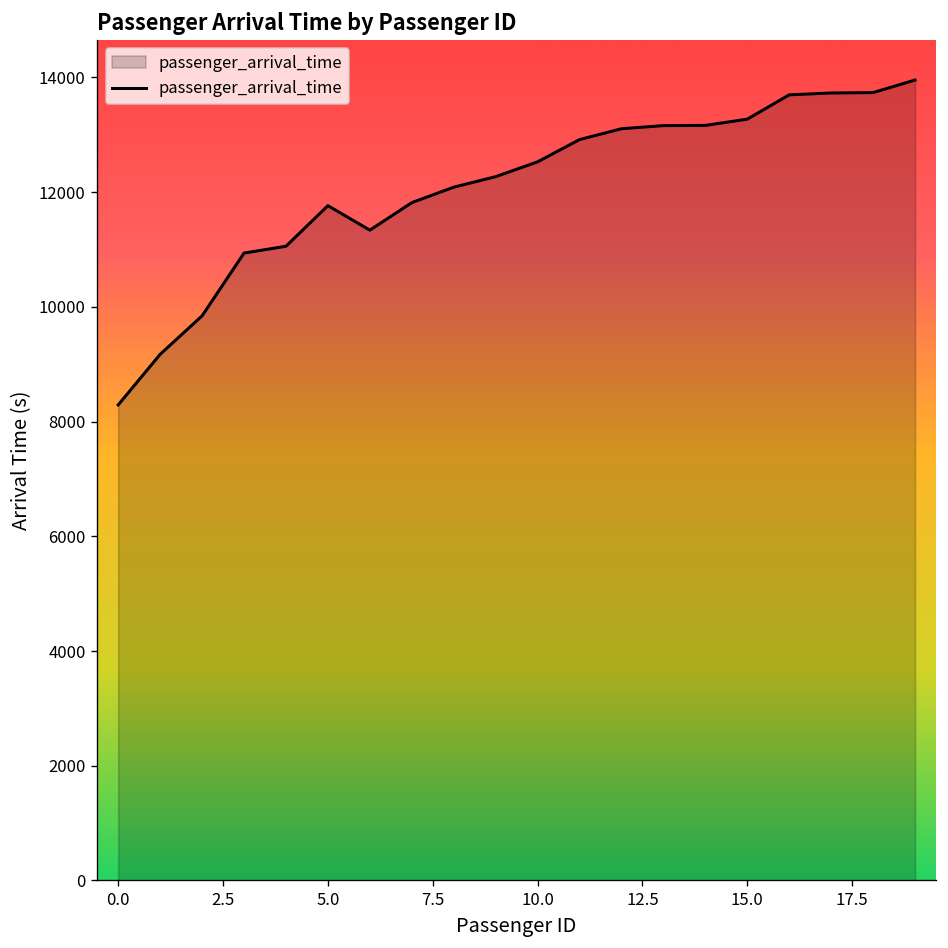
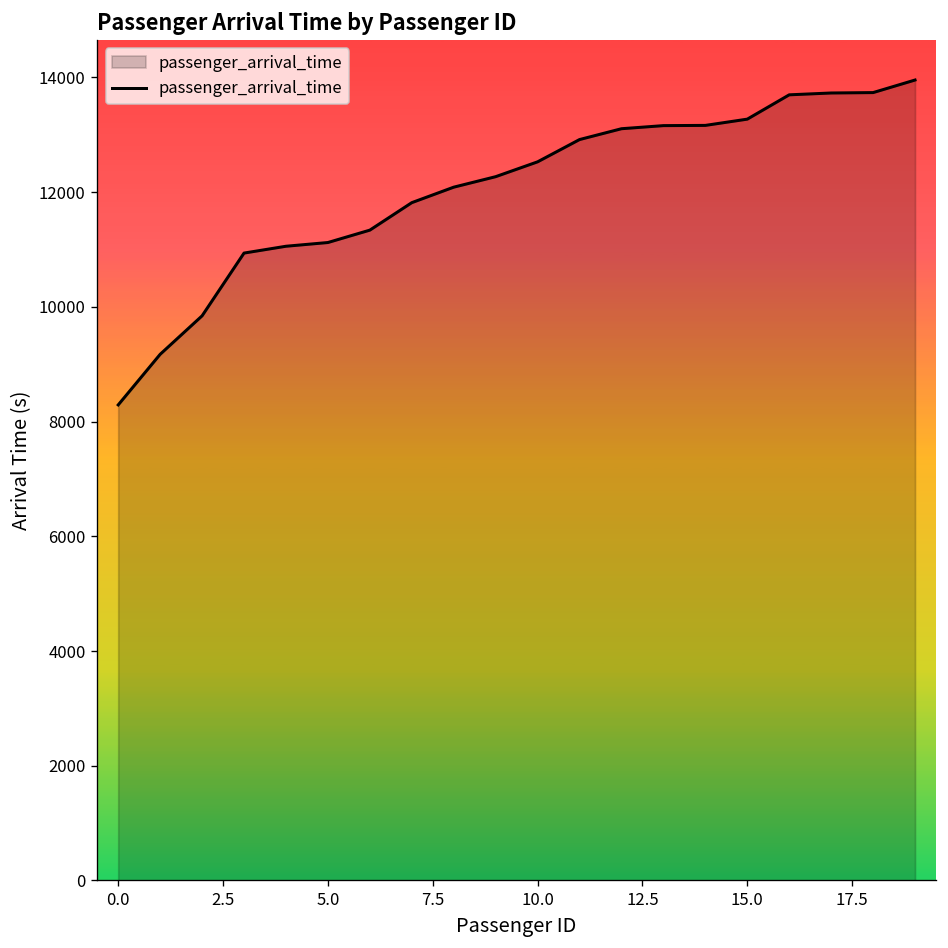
5.0: 11800 -> 11100
